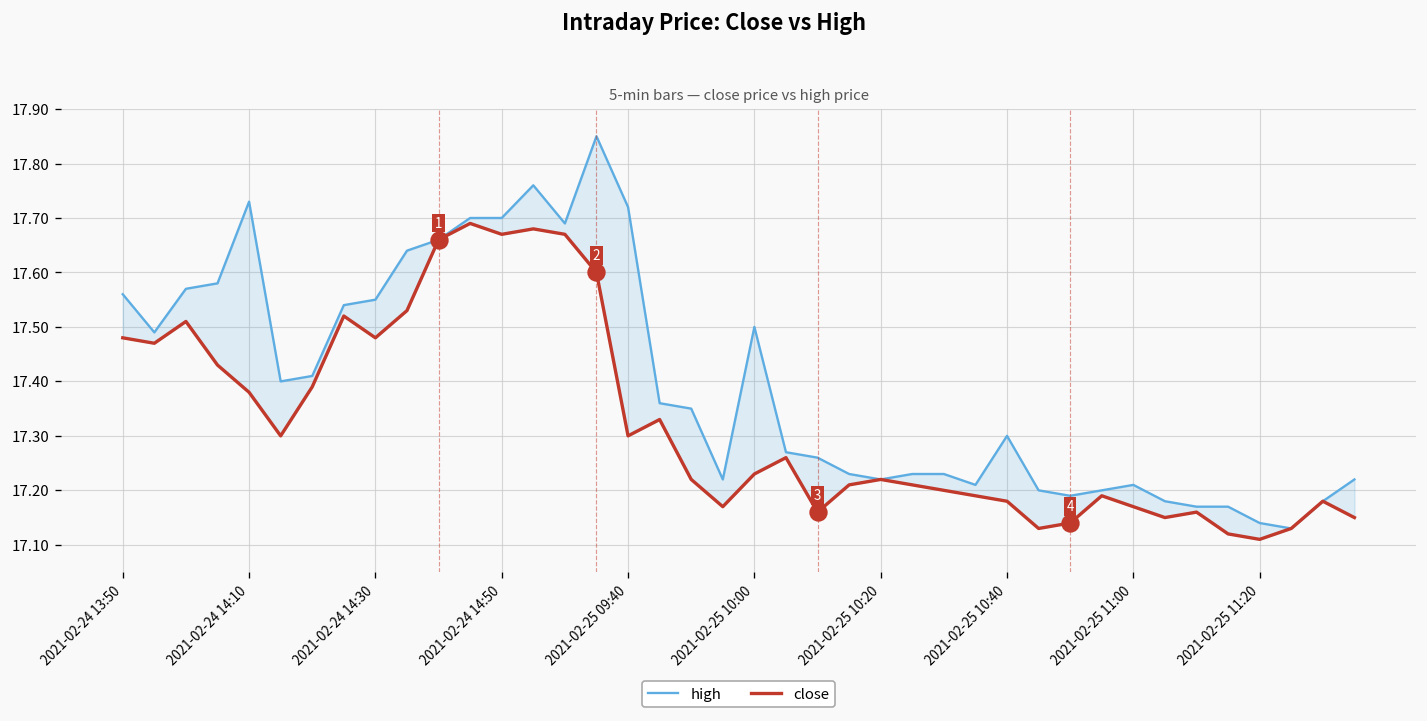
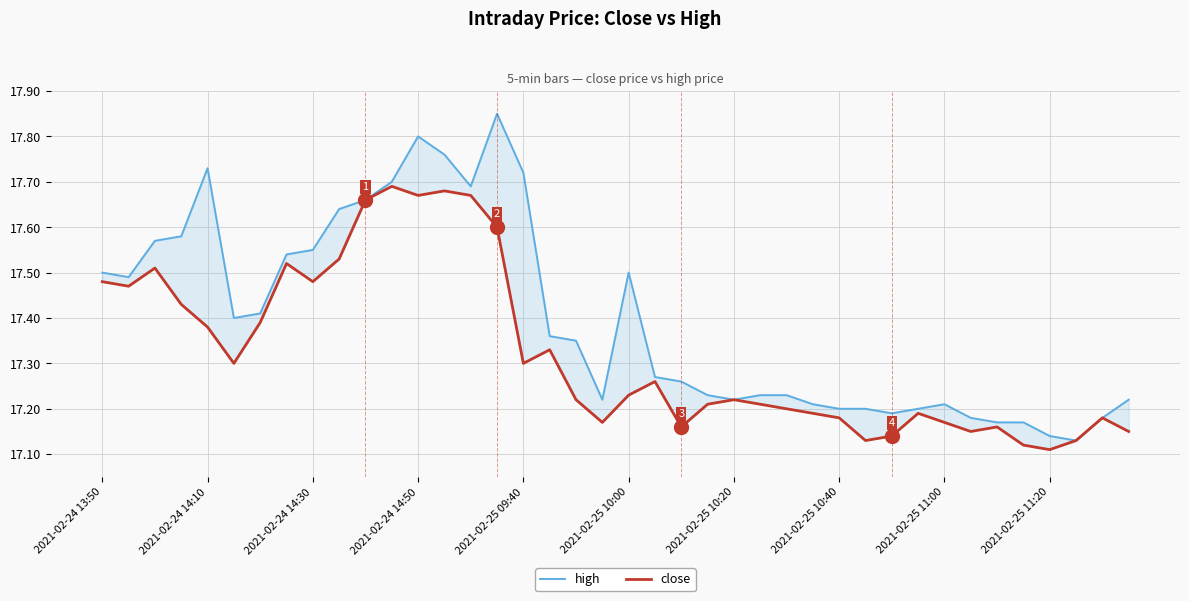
high, 2021-02-24 13:50: 17.56 -> 17.50
high, 2021-02-24 14:50: 17.7 -> 17.8
high, 2021-02-25 10:40: 17.3 -> 17.2
